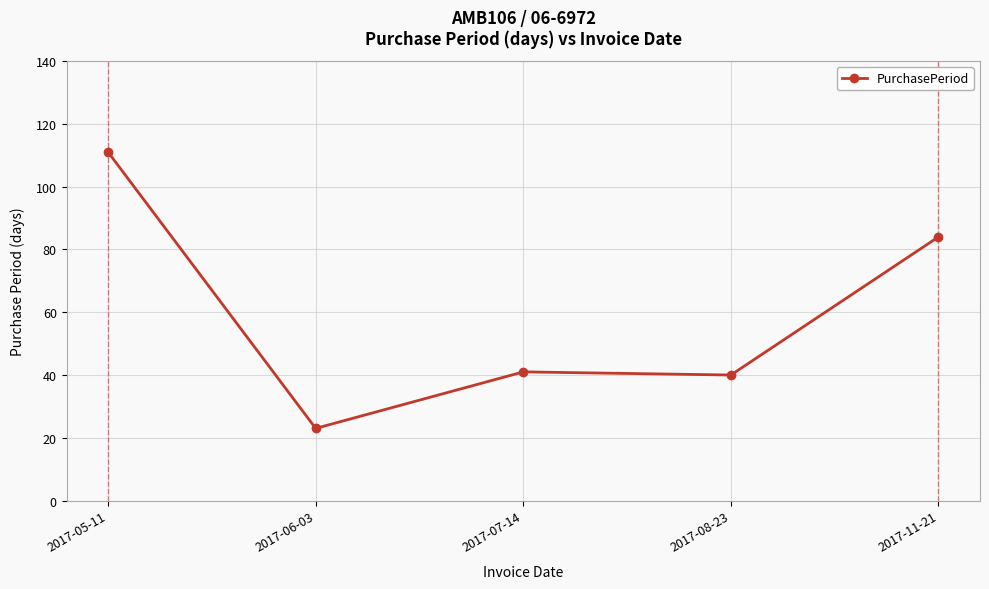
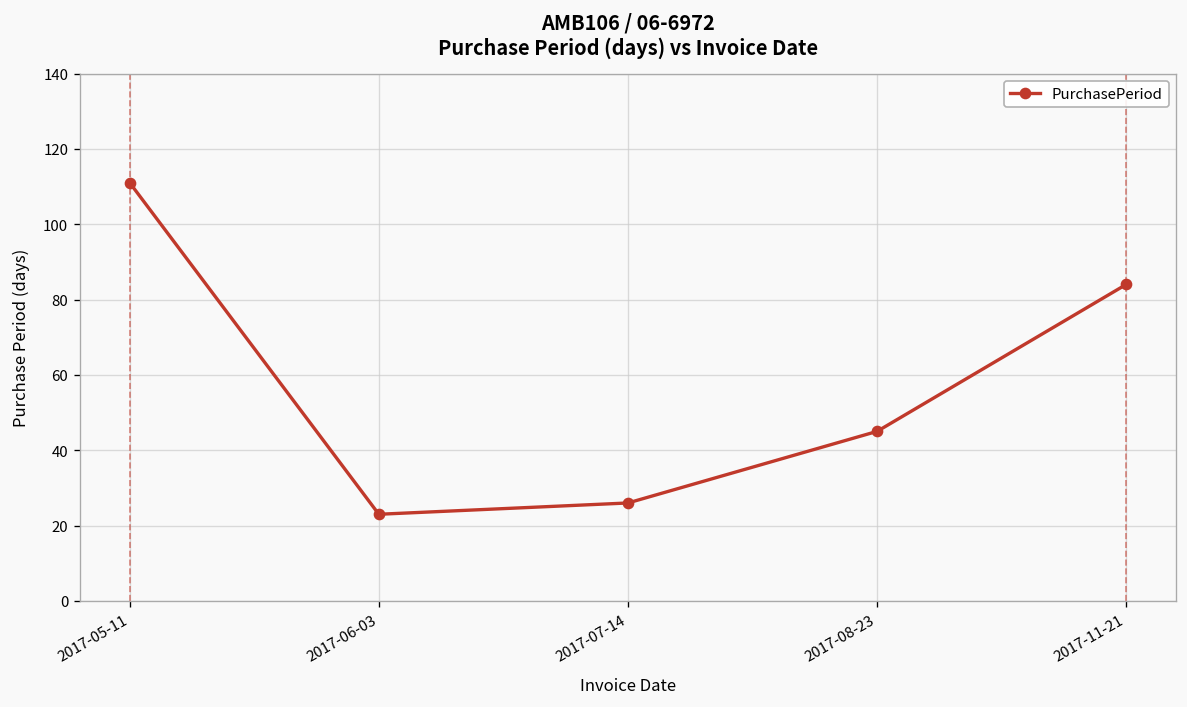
2017-07-14: 41 -> 26
2017-08-23: 40 -> 45
